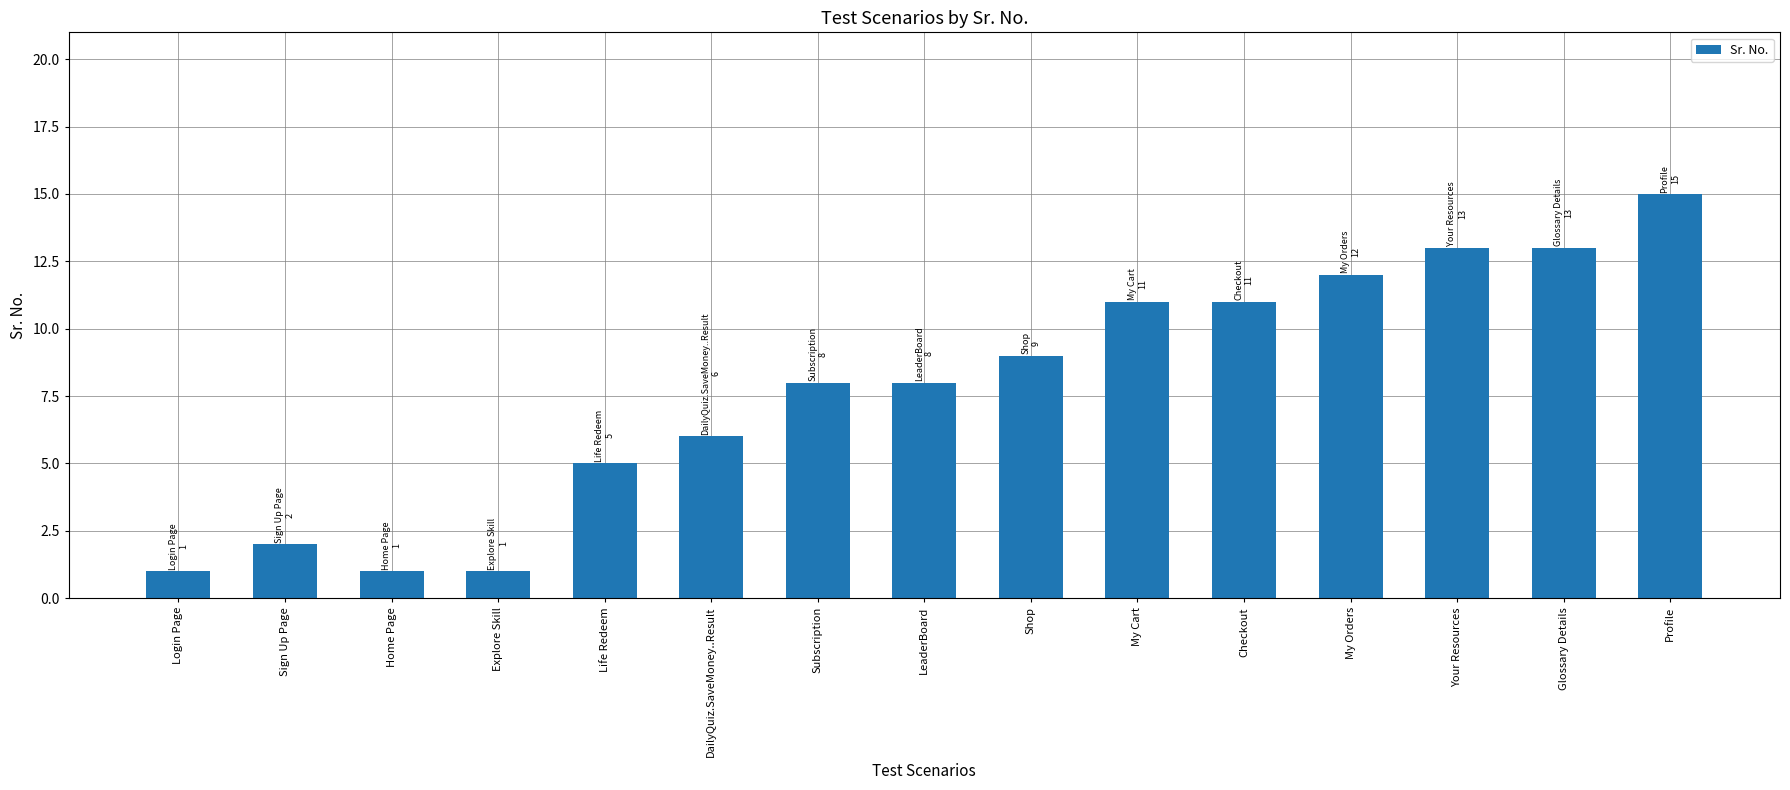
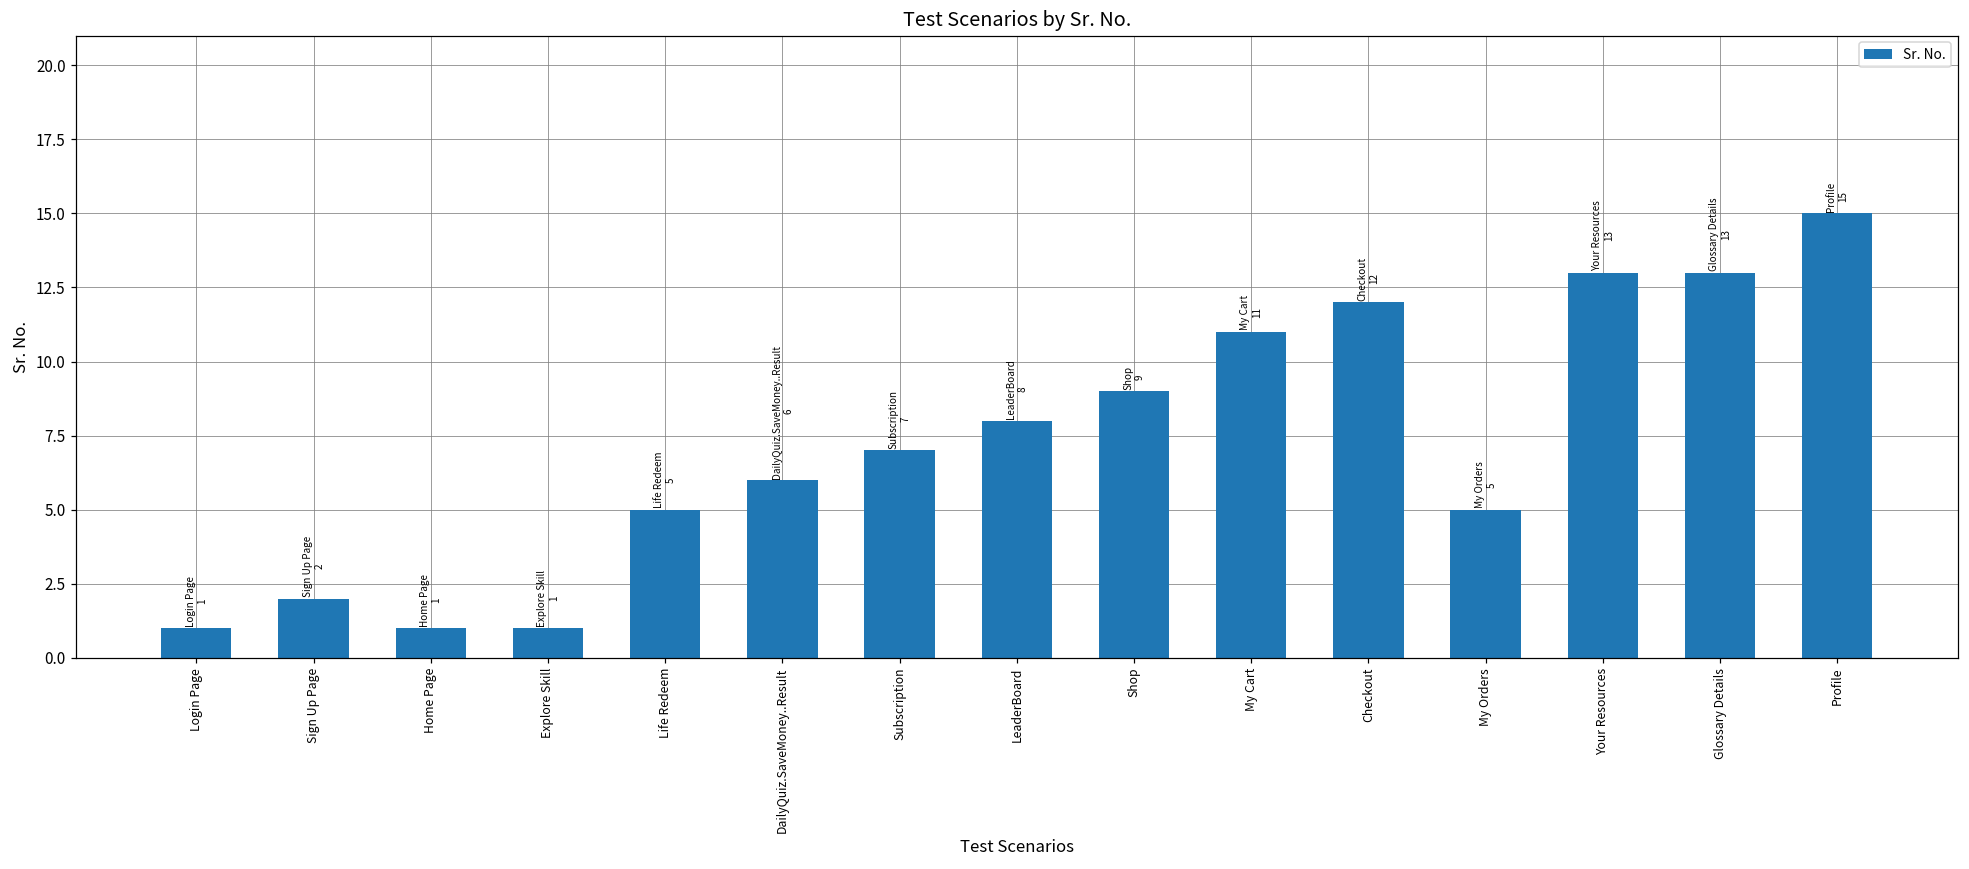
Subscription: 8 -> 7
Checkout: 11 -> 12
My Orders: 12 -> 5
